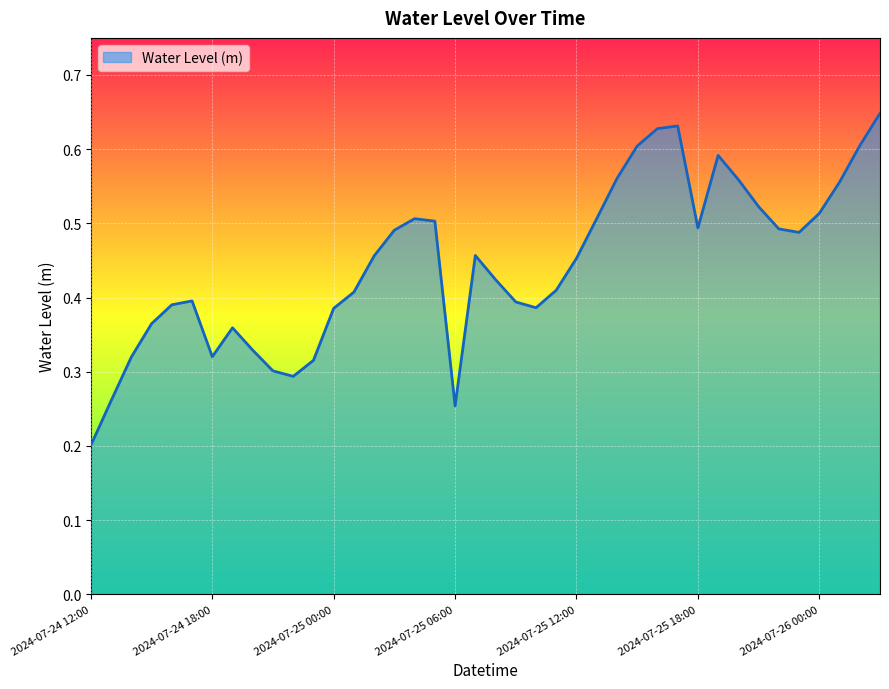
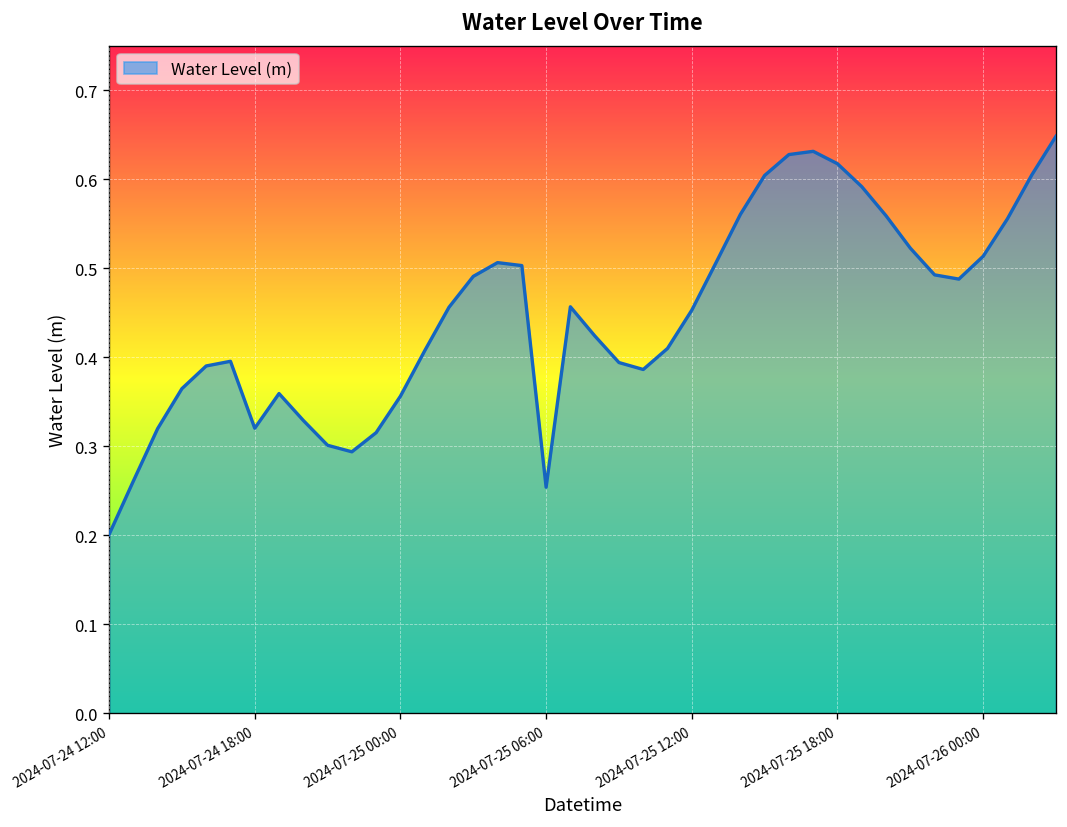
2024-07-25 00:00: 0.39 -> 0.36
2024-07-25 18:00: 0.49 -> 0.62
